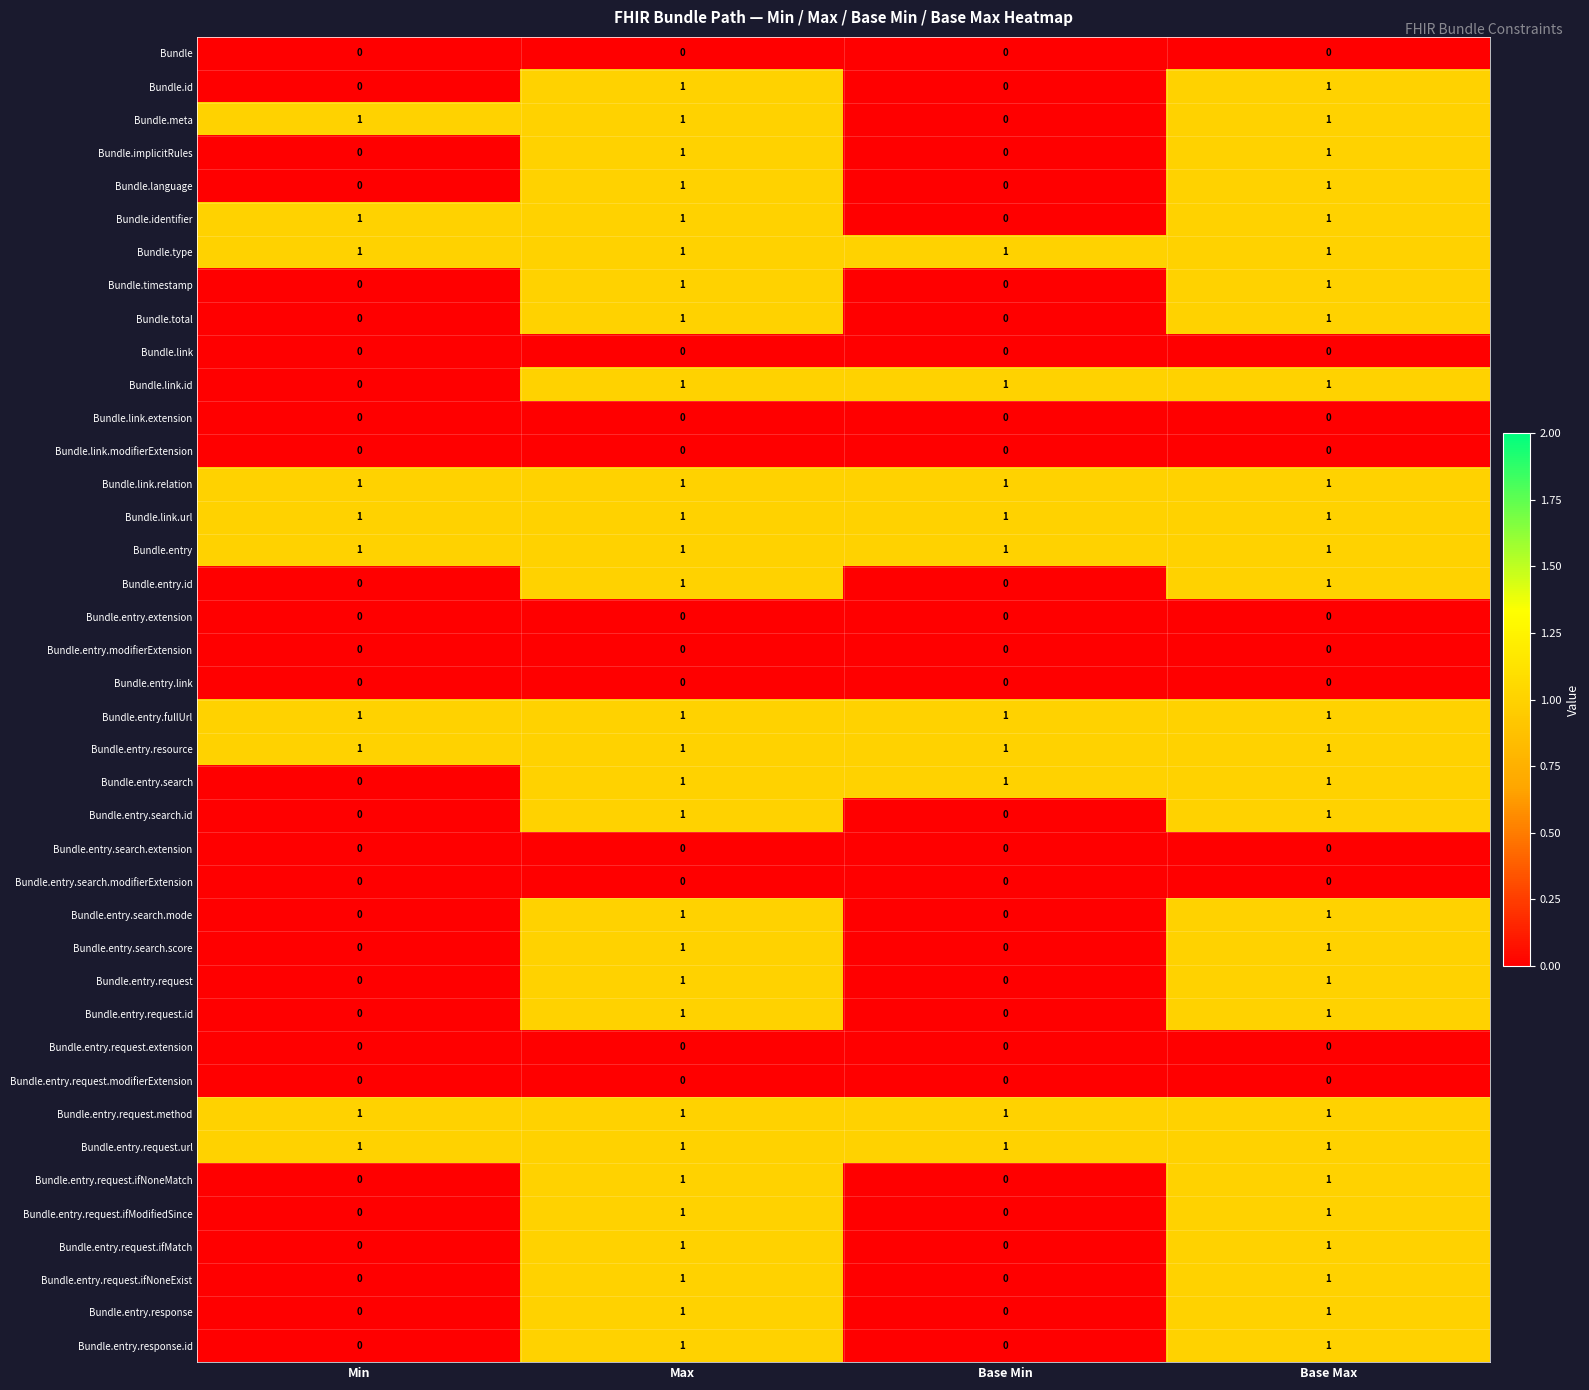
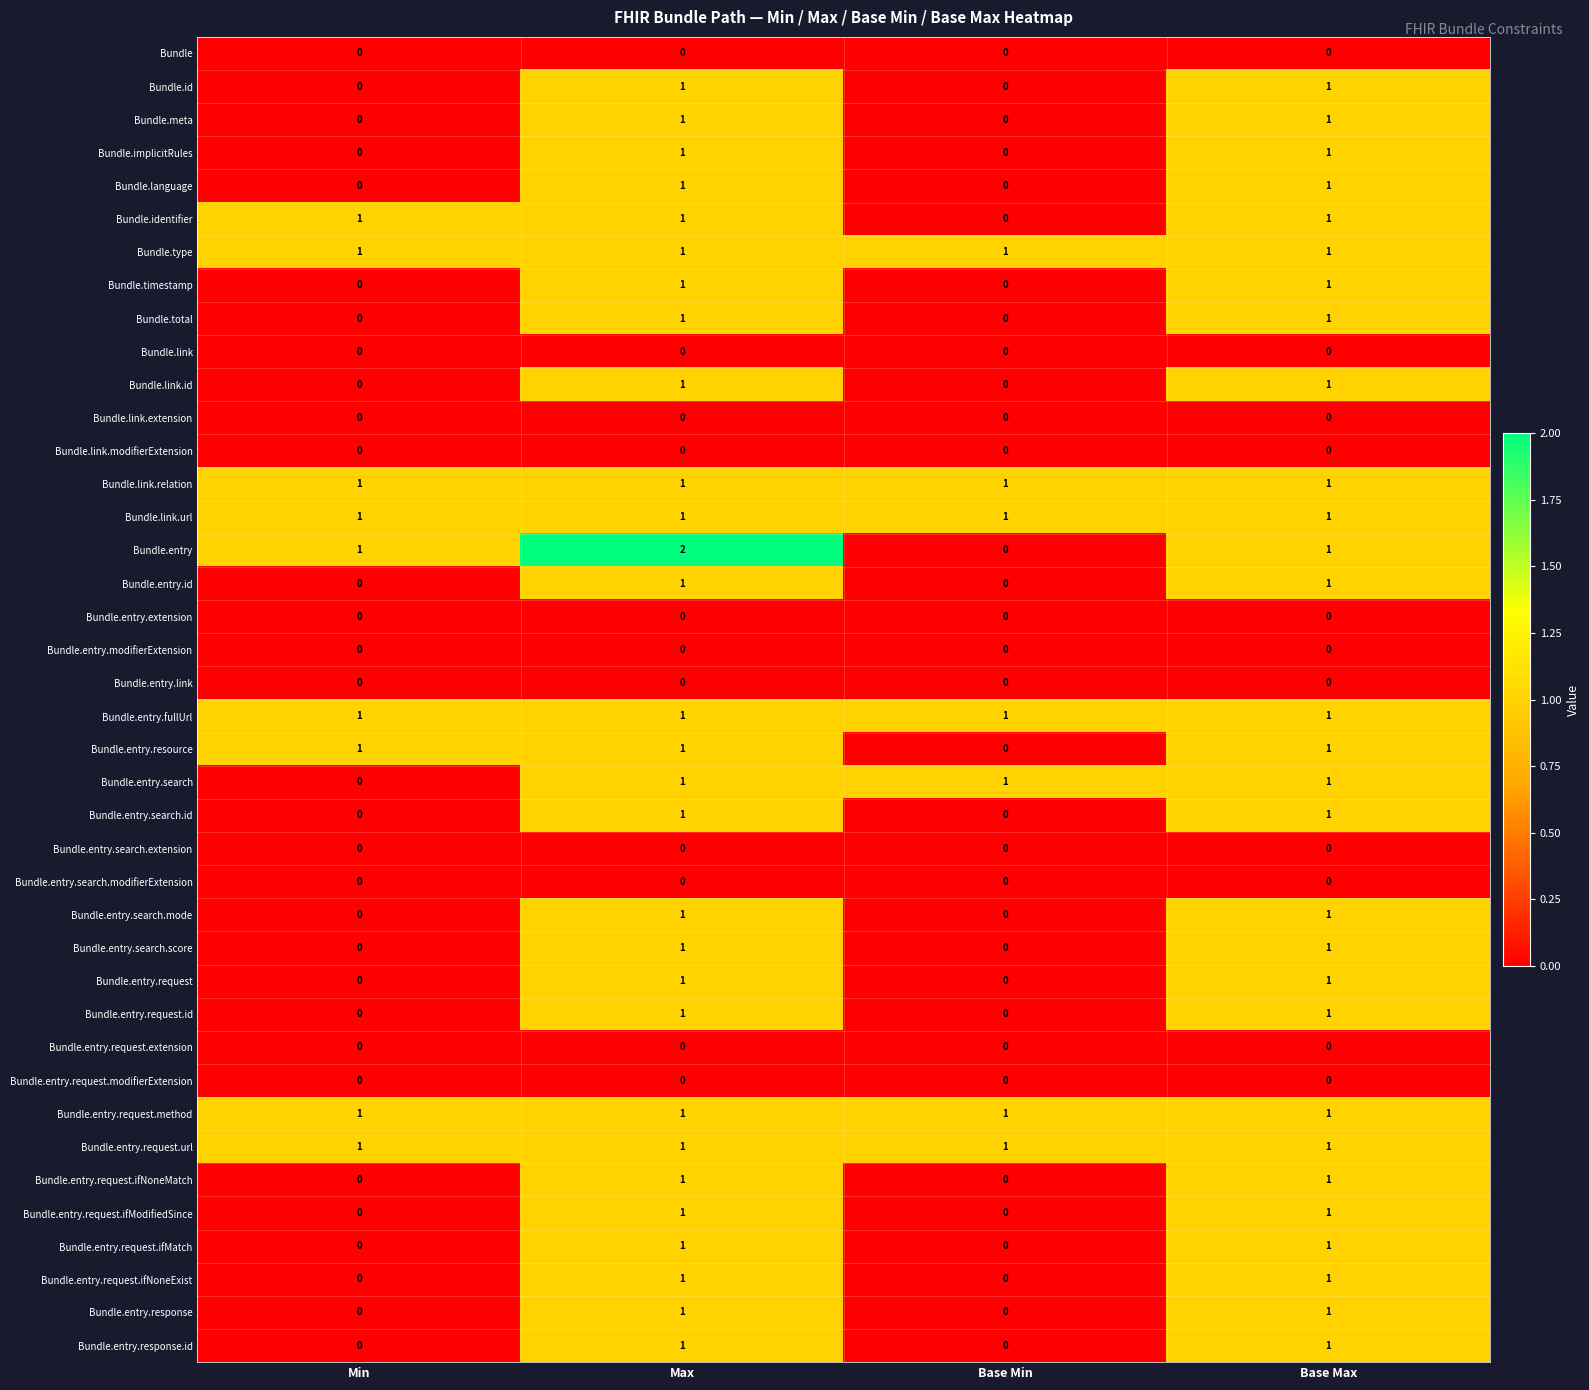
Bundle.meta, Min: 1 -> 0
Bundle.link.id, Base Min: 1 -> 0
Bundle.entry, Max: 1 -> 2
Bundle.entry, Base Min: 1 -> 0
Bundle.entry.resource, Base Min: 1 -> 0
